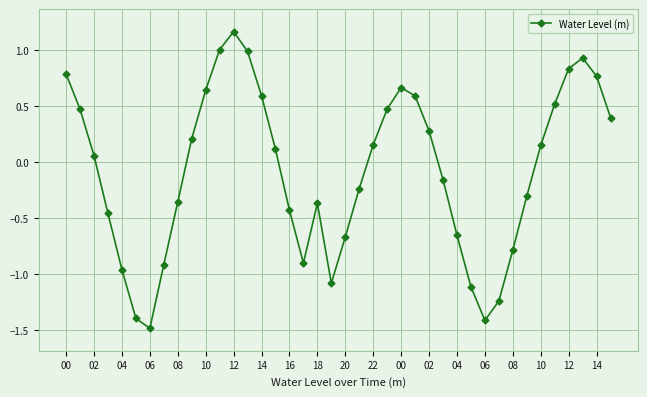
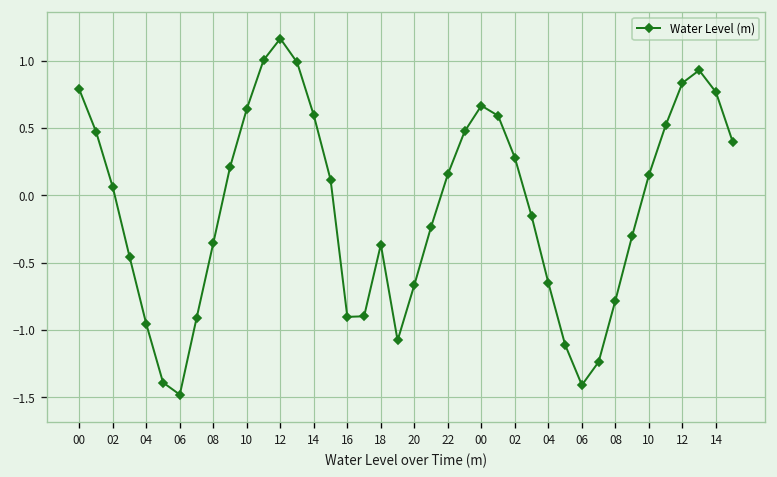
16: -0.43 -> -0.90
